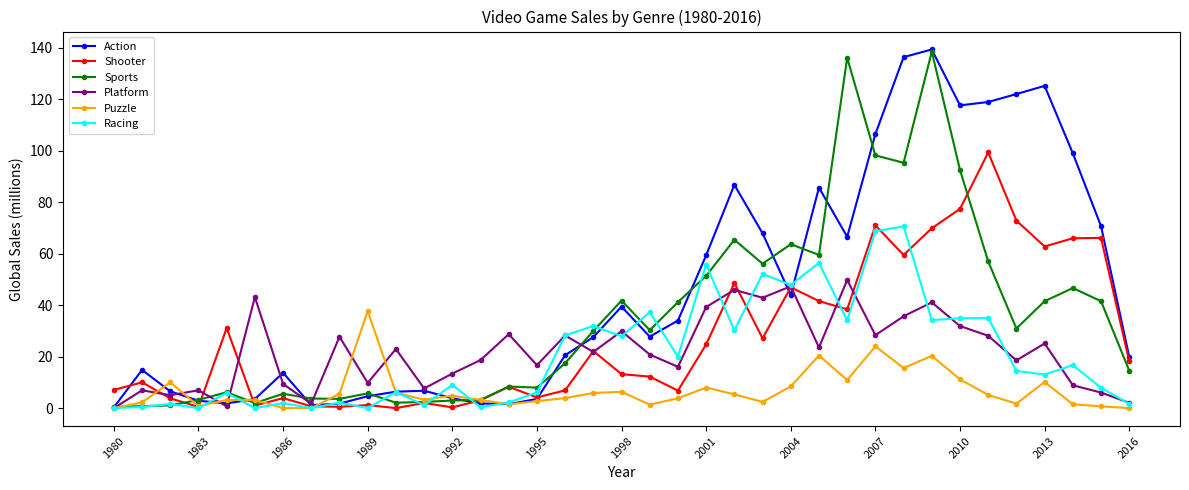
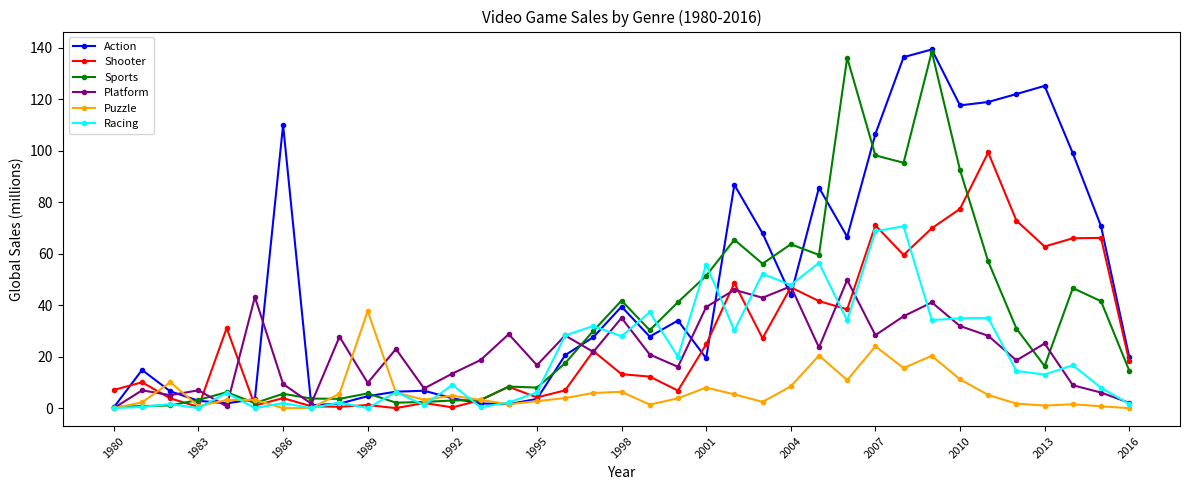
Action, 1986: 14 -> 110
Platform, 1998: 30 -> 35
Action, 2001: 59 -> 19
Sports, 2013: 42 -> 16
Puzzle, 2013: 10 -> 1
